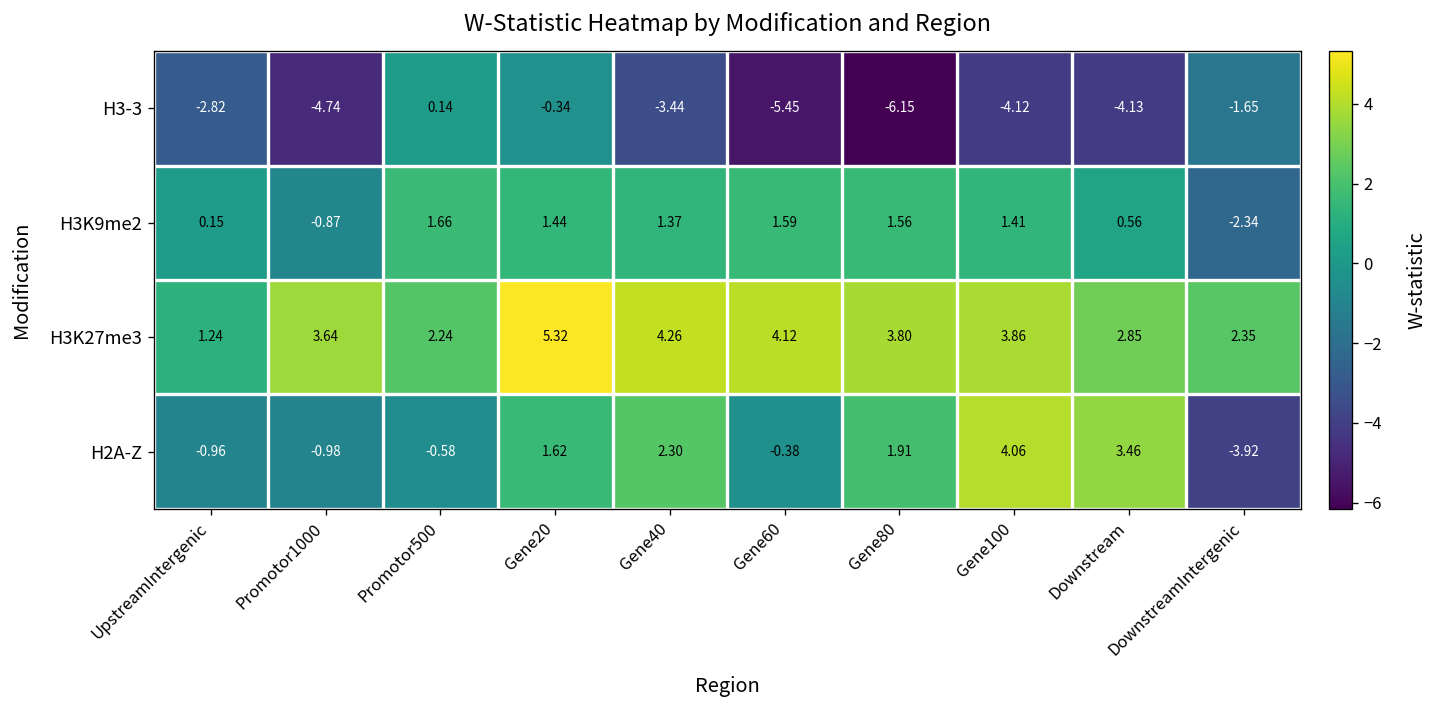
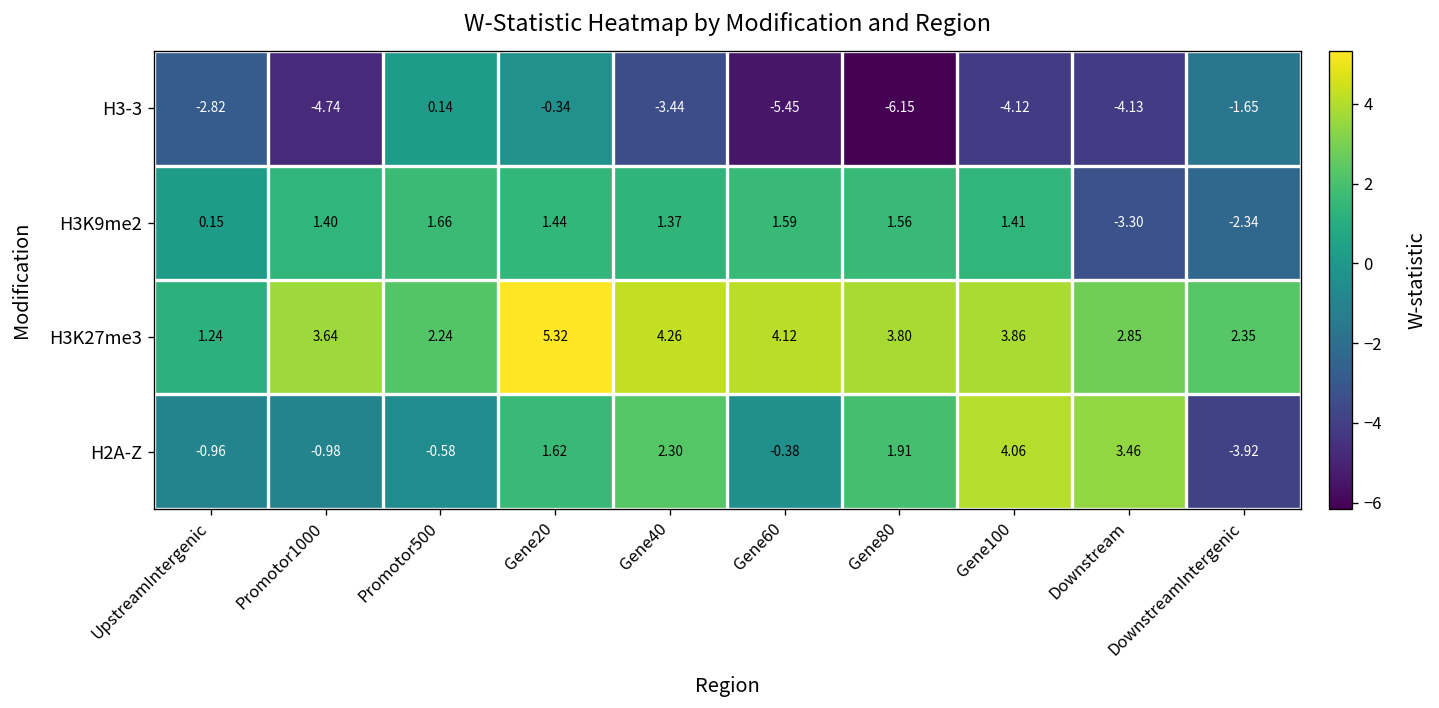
H3K9me2, Promotor1000: -0.87 -> 1.40
H3K9me2, Downstream: 0.56 -> -3.30
